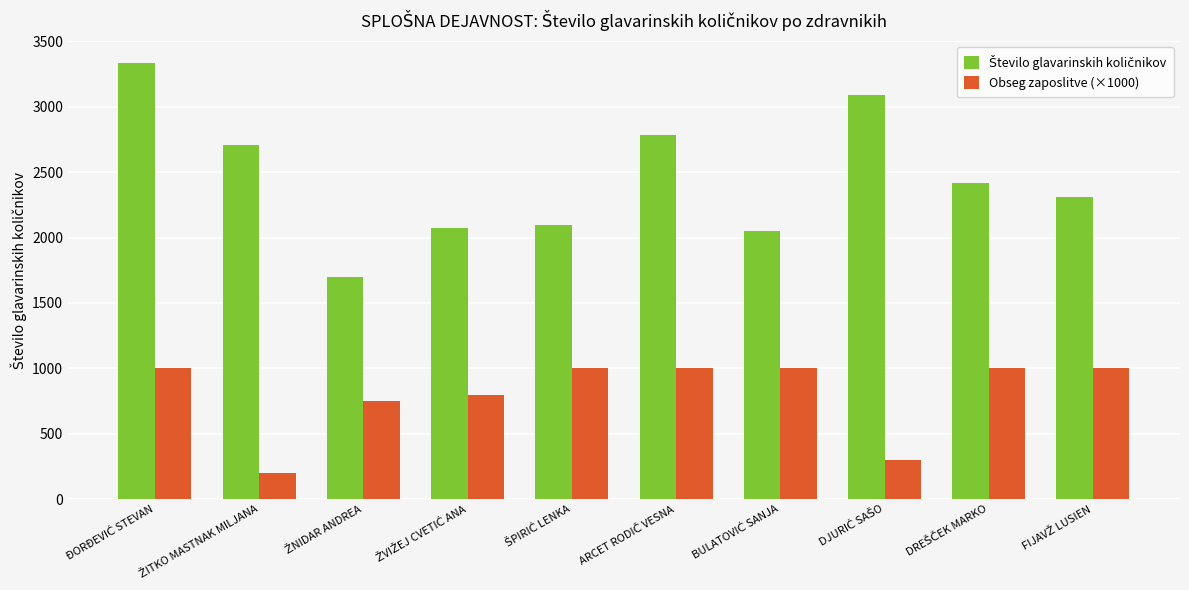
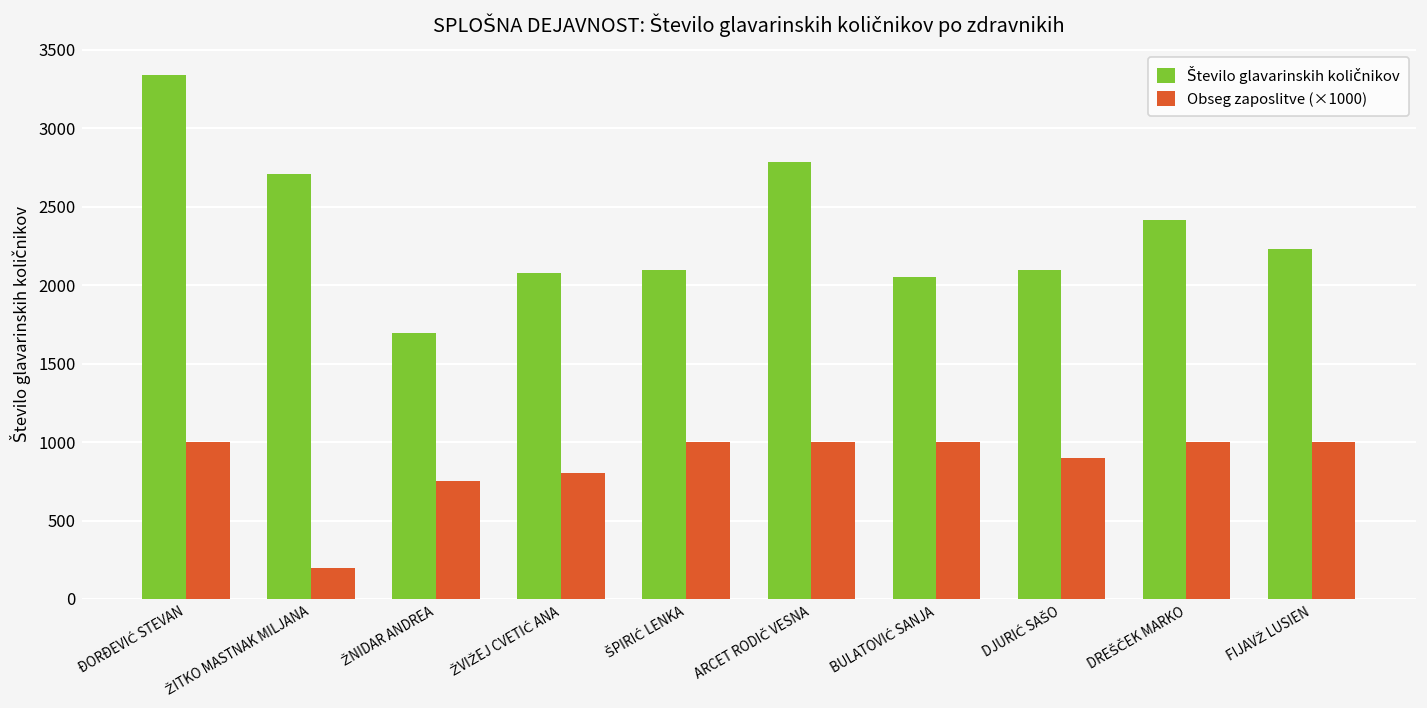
Število glavarinskih količnikov, DJURIĆ SAŠO: 3090 -> 2100
Obseg zaposlitve (×1000), DJURIĆ SAŠO: 300 -> 900
Število glavarinskih količnikov, FIJAVŽ LUSIEN: 2310 -> 2230
